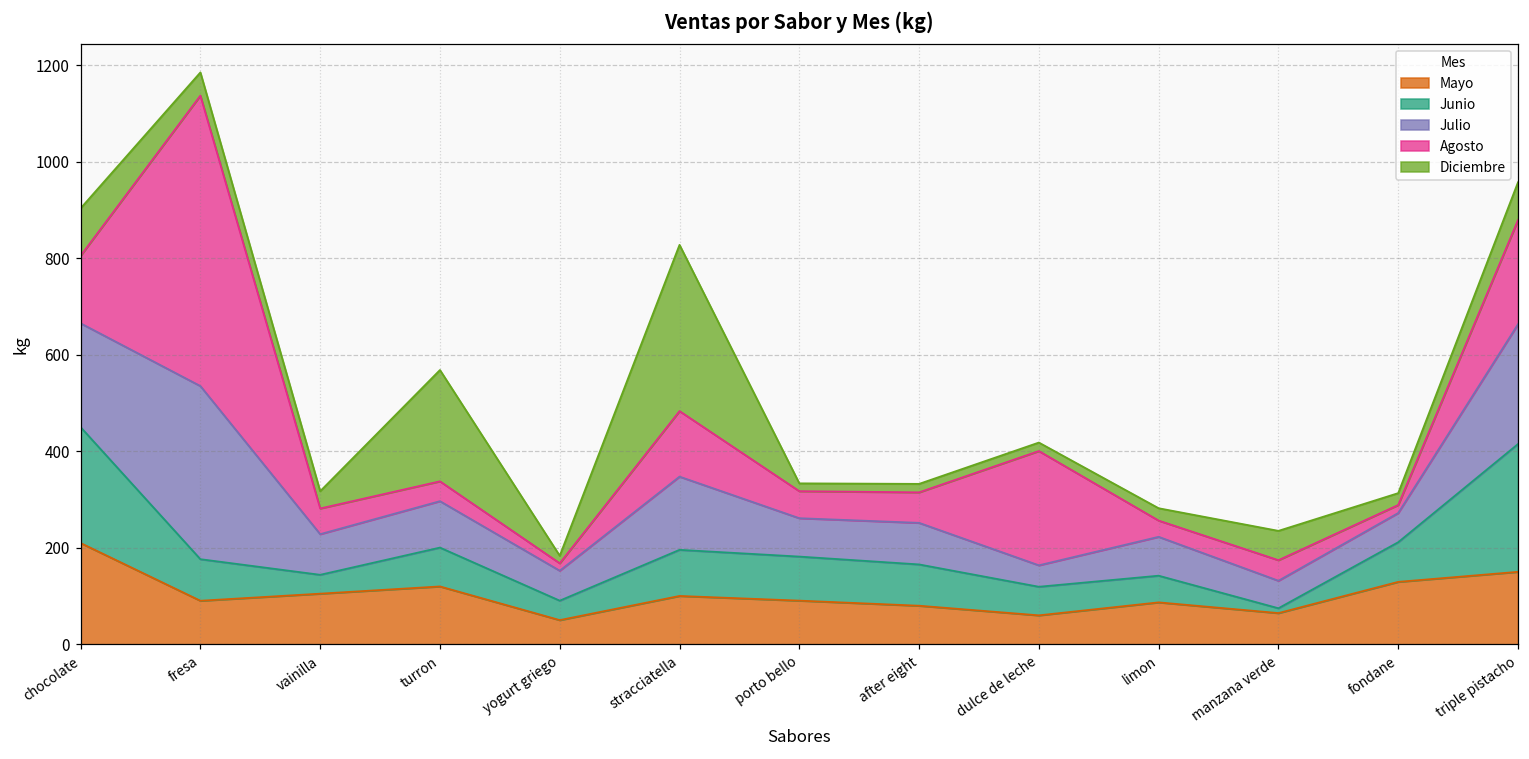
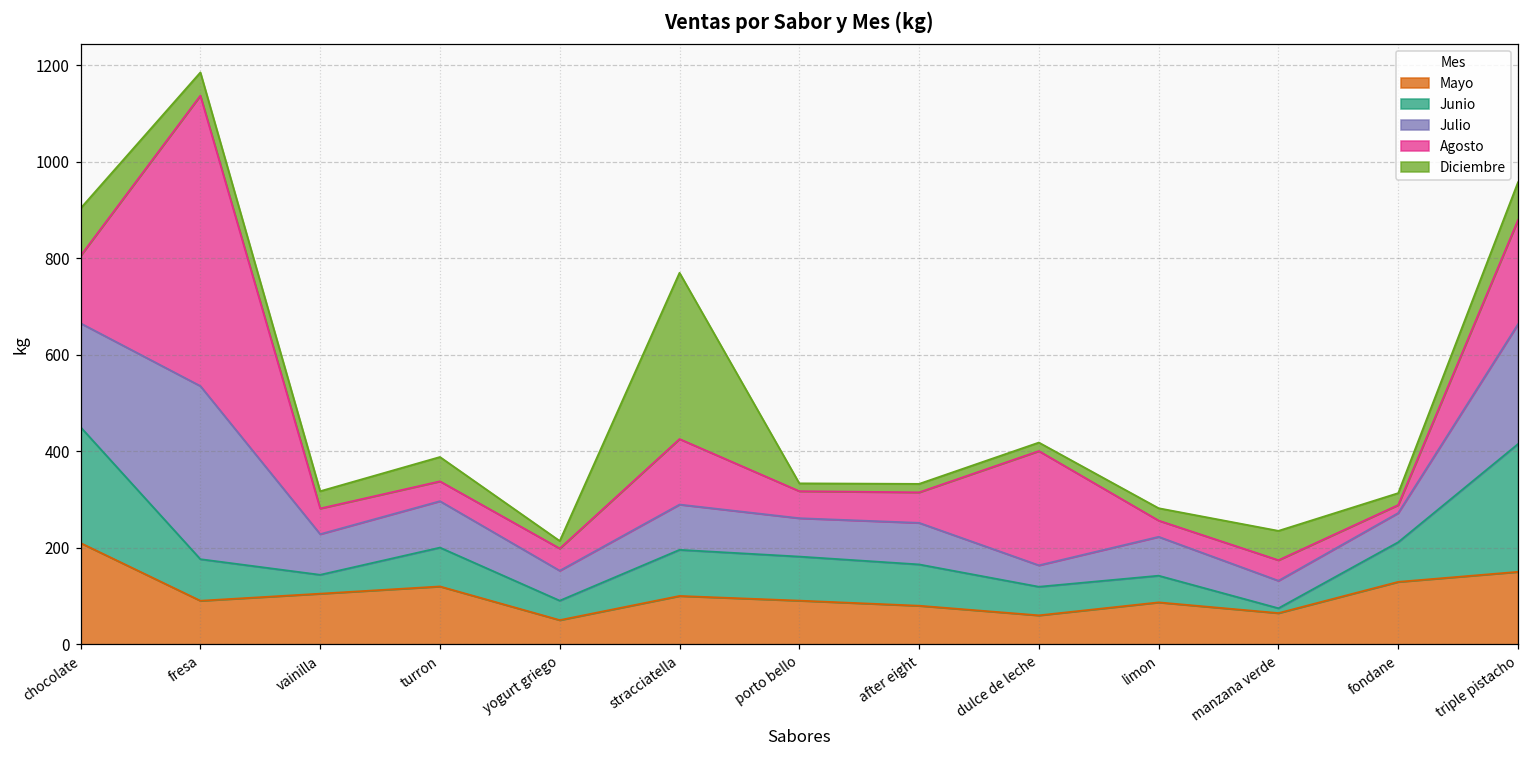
Diciembre, turron: 230 -> 50
Agosto, yogurt griego: 20 -> 50
Julio, stracciatella: 150 -> 90
